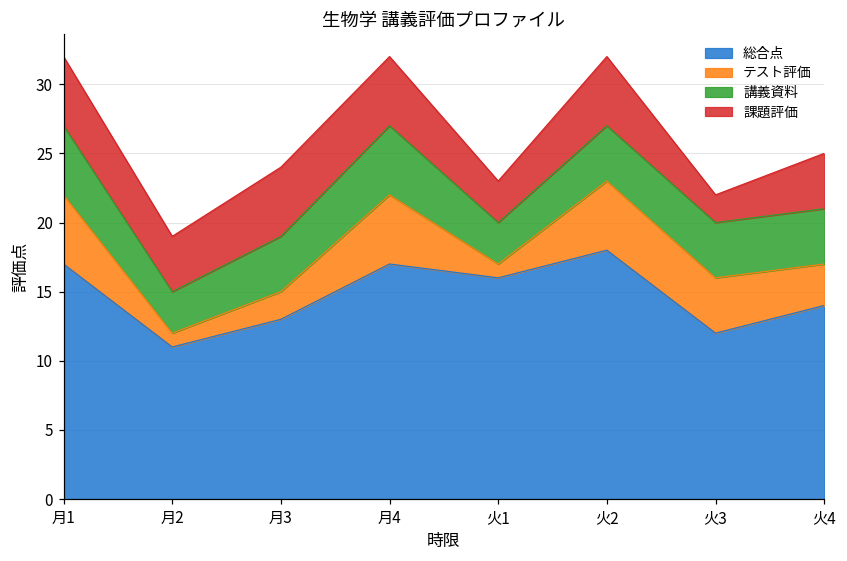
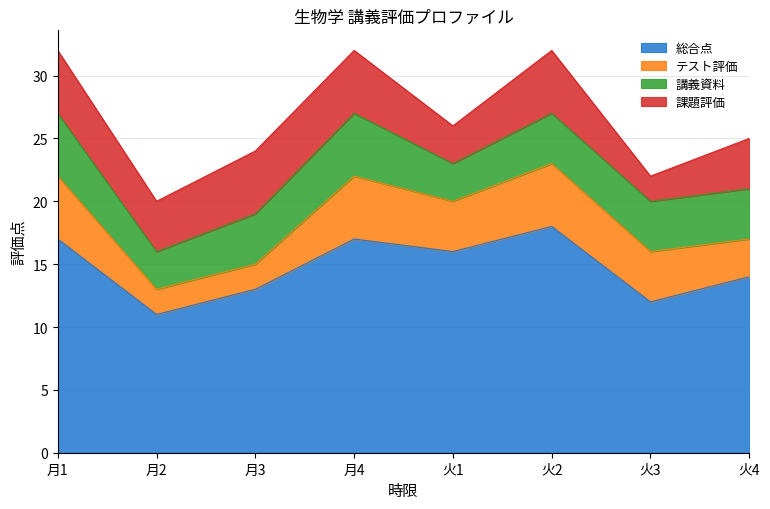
テスト評価, 月2: 1 -> 2
テスト評価, 火1: 1 -> 4
